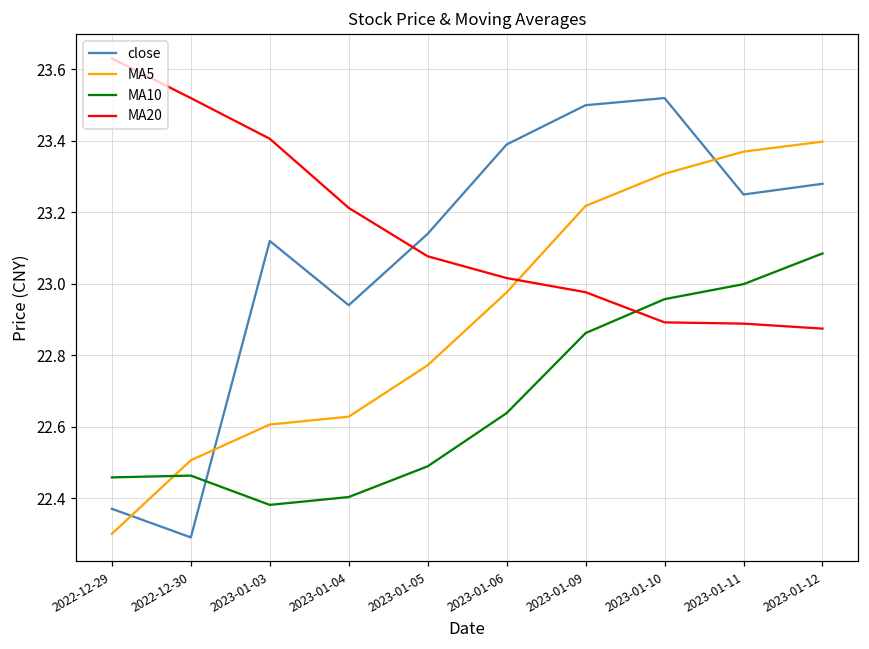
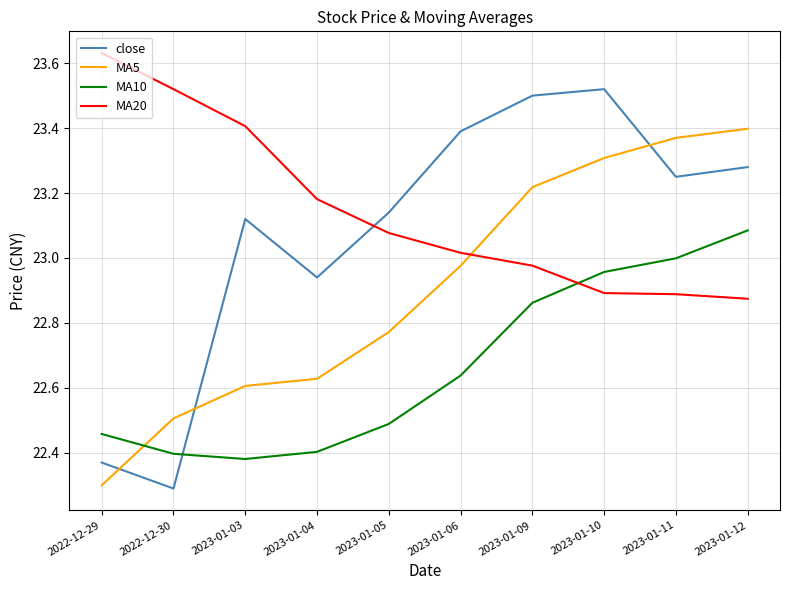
MA10, 2022-12-30: 22.46 -> 22.40
MA20, 2023-01-04: 23.21 -> 23.18
